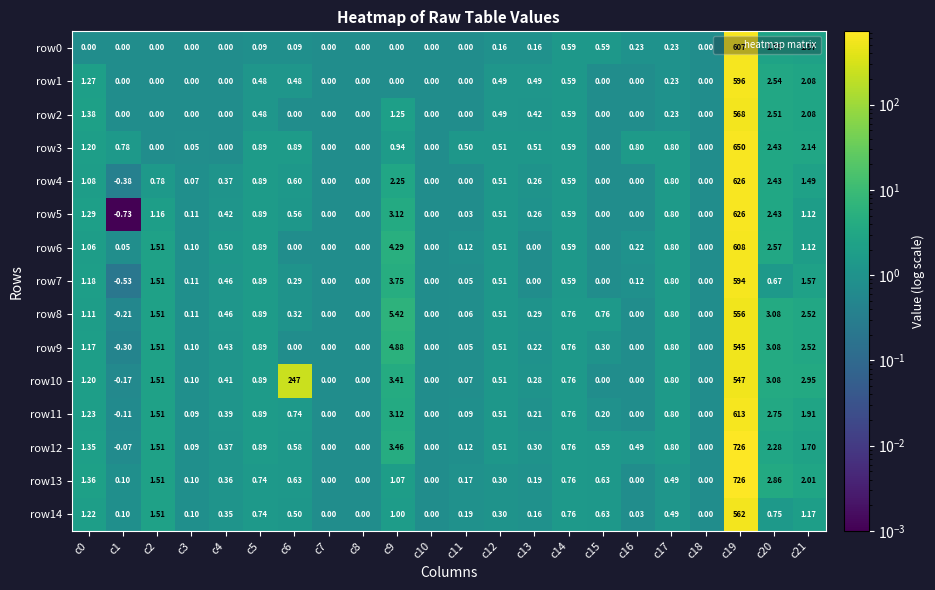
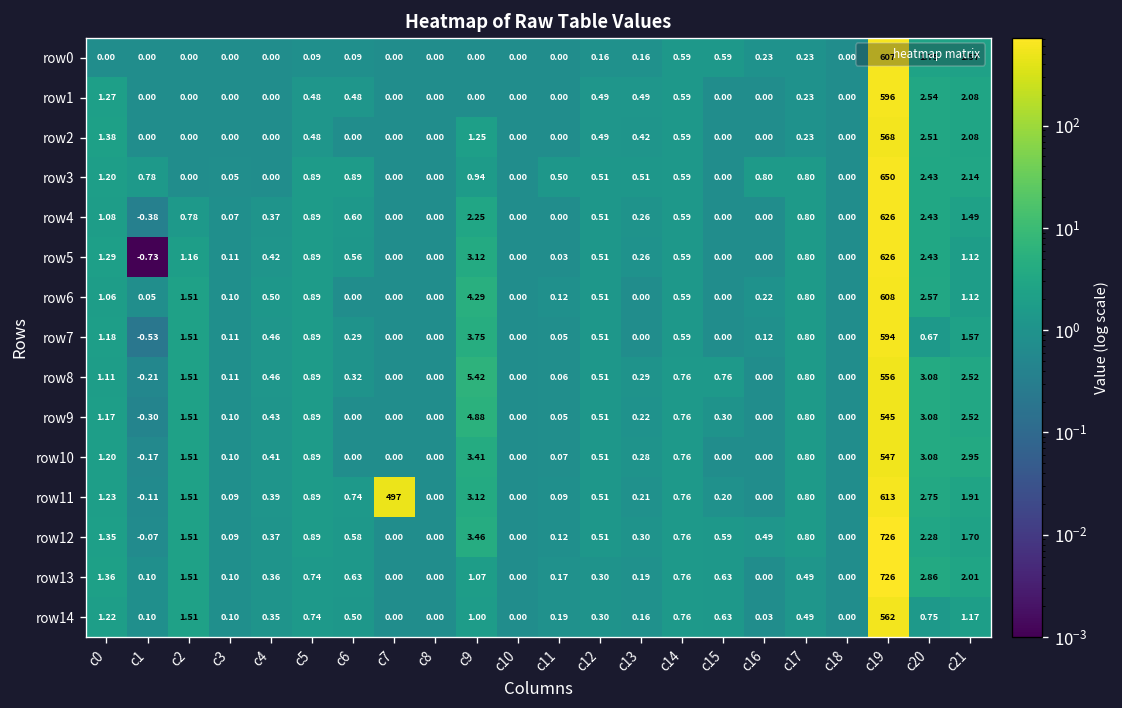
row10, c6: 247 -> 0.00
row11, c7: 0.00 -> 497
